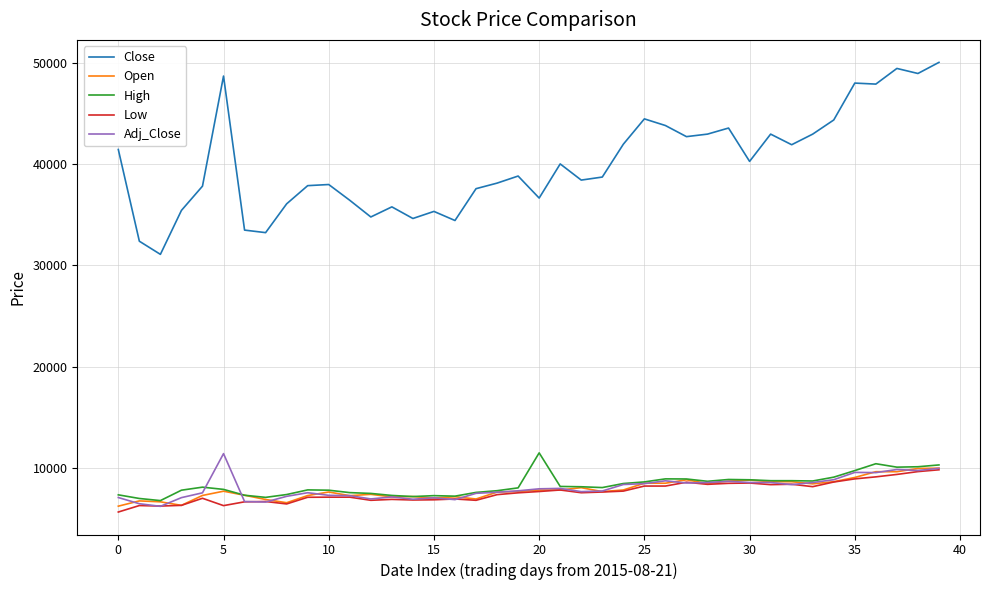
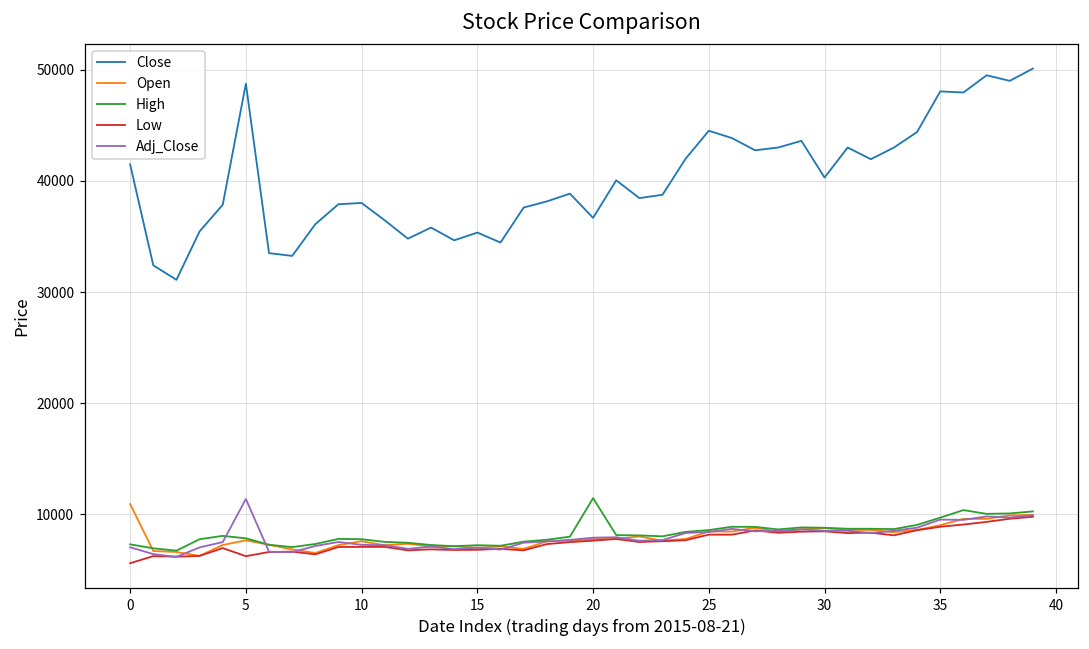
Open, 0: 6200 -> 10900
